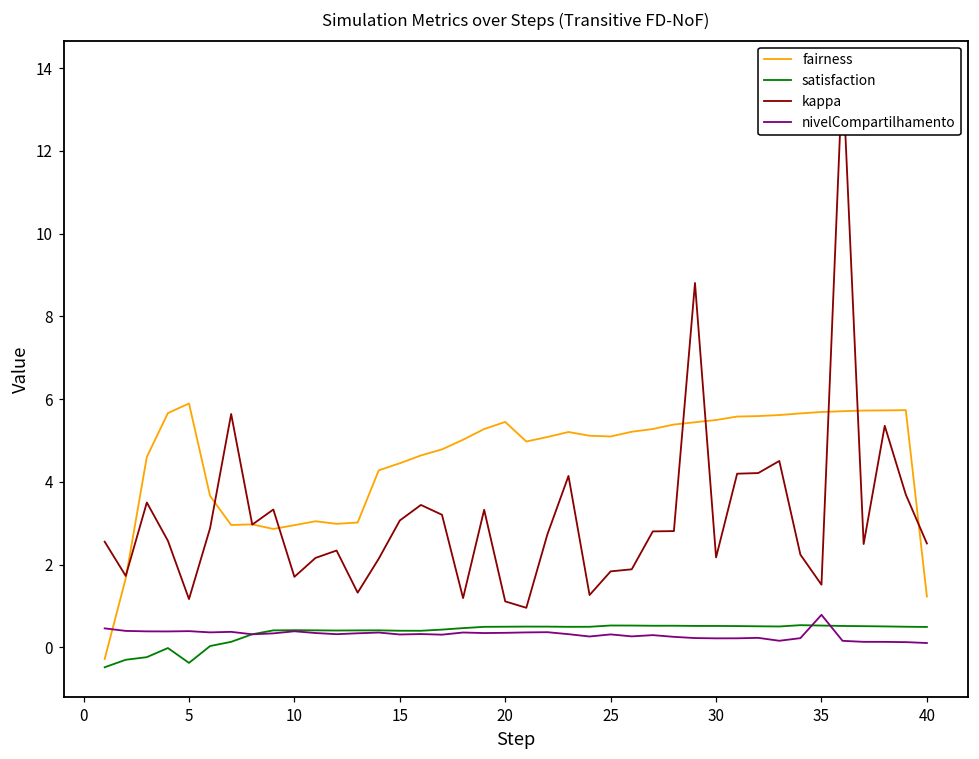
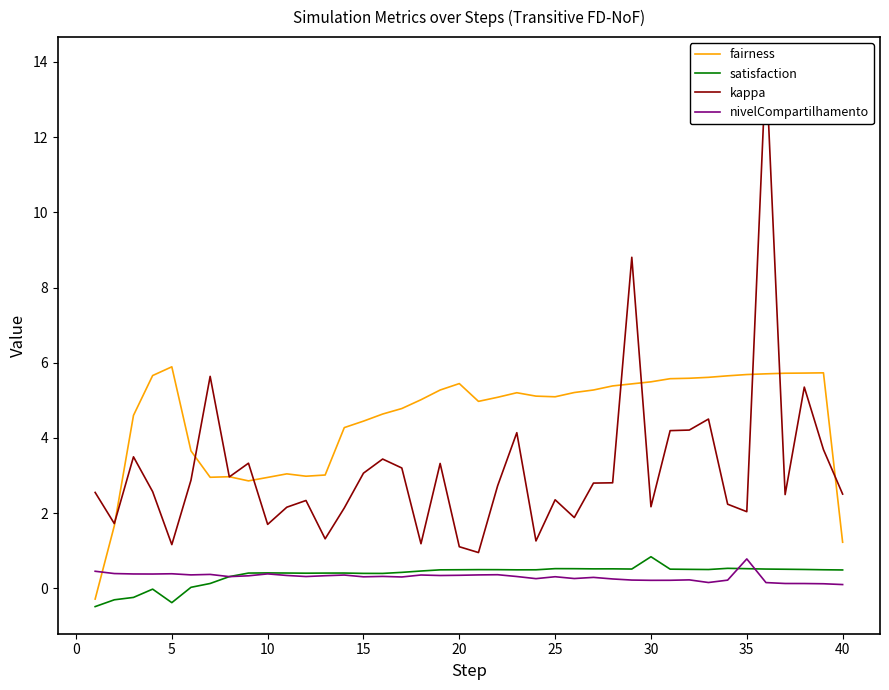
kappa, 25: 1.8 -> 2.4
satisfaction, 30: 0.5 -> 0.8
kappa, 35: 1.5 -> 2.0
